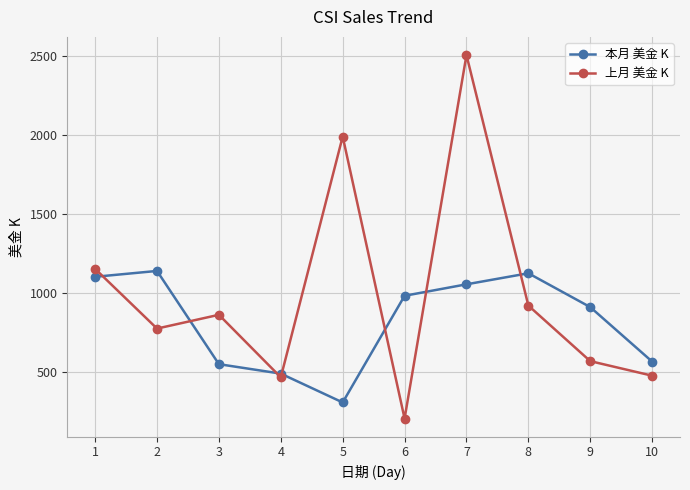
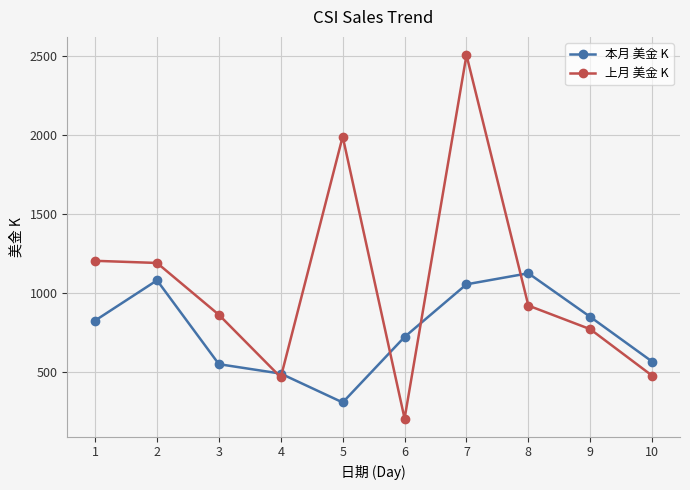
本月 美金 K, 1: 1100 -> 820
上月 美金 K, 1: 1150 -> 1200
本月 美金 K, 2: 1140 -> 1080
上月 美金 K, 2: 770 -> 1190
本月 美金 K, 6: 980 -> 720
本月 美金 K, 9: 910 -> 850
上月 美金 K, 9: 570 -> 770
